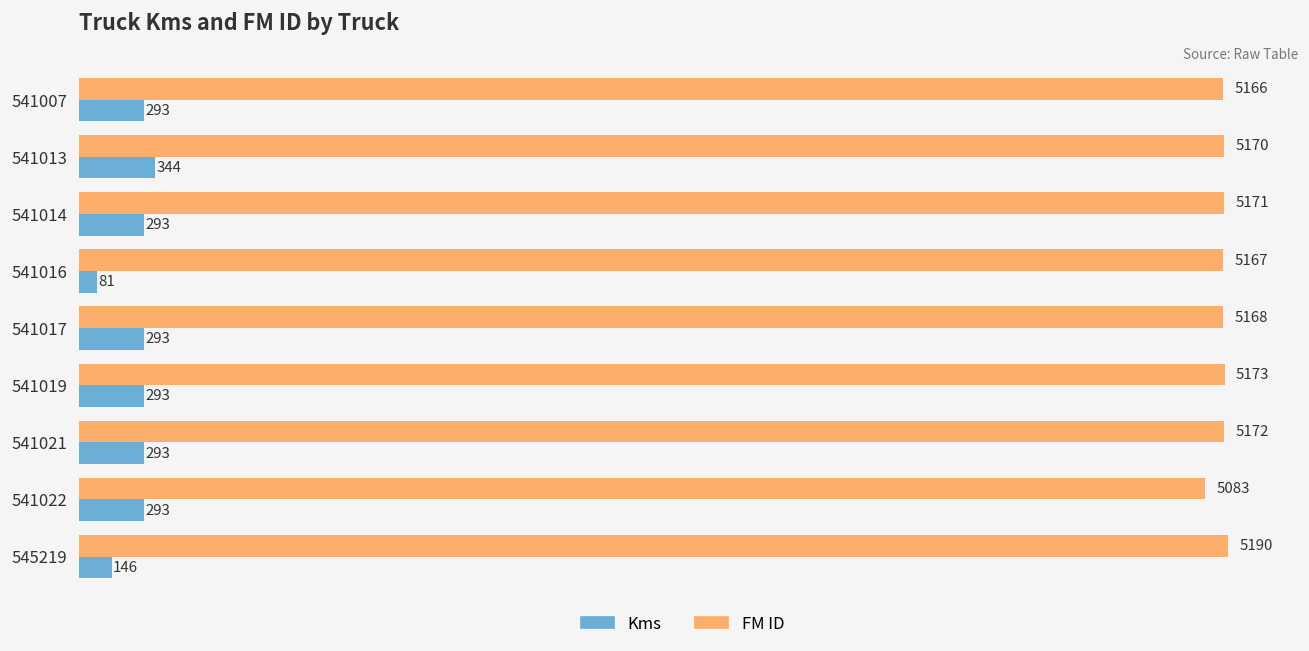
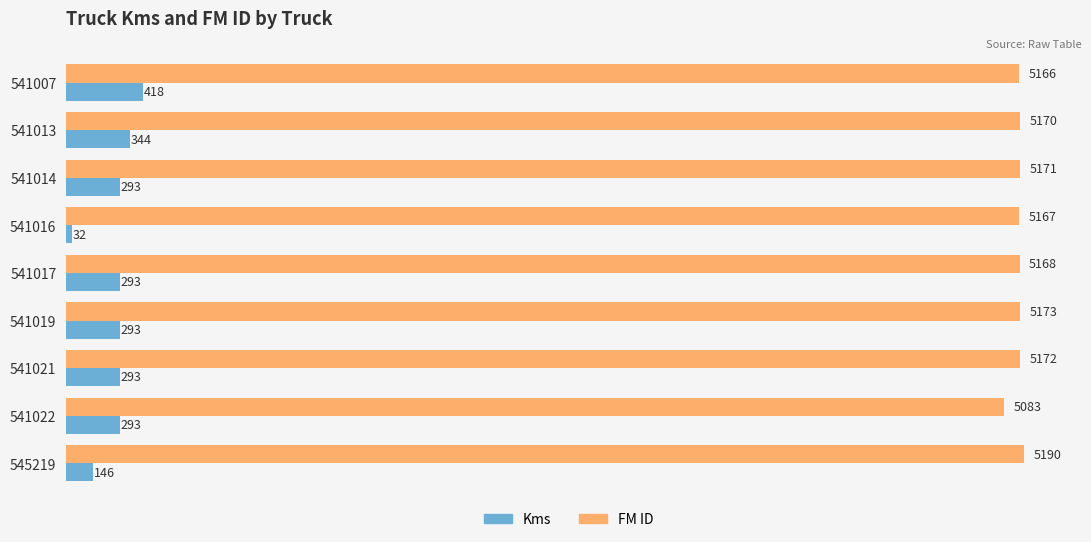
Kms, 541007: 293 -> 418
Kms, 541016: 81 -> 32
